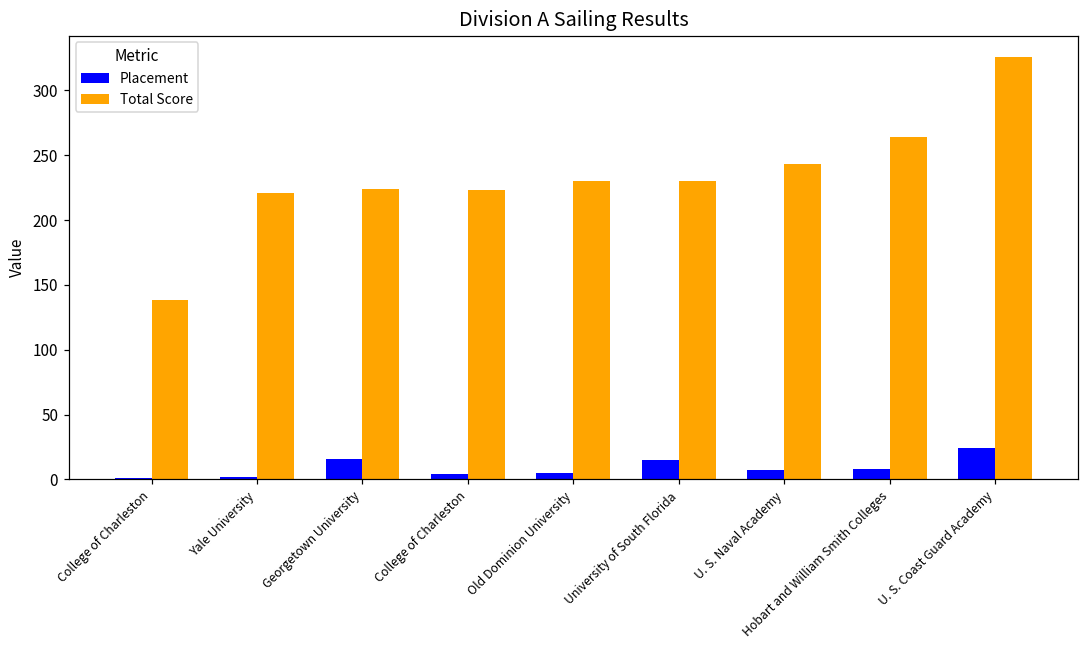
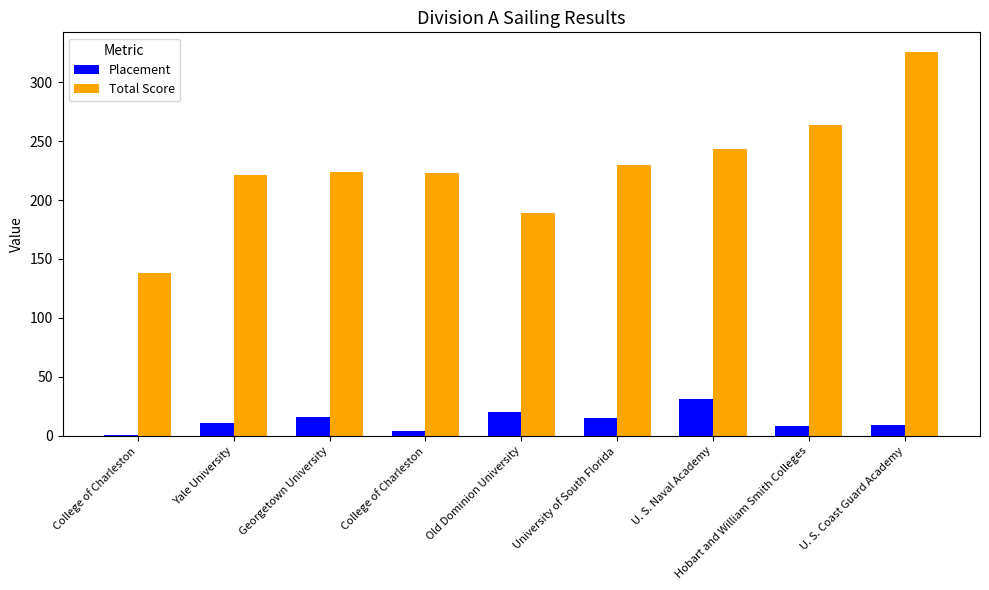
Placement, Yale University: 2 -> 11
Placement, Old Dominion University: 5 -> 20
Total Score, Old Dominion University: 230 -> 189
Placement, U. S. Naval Academy: 7 -> 31
Placement, U. S. Coast Guard Academy: 24 -> 9
